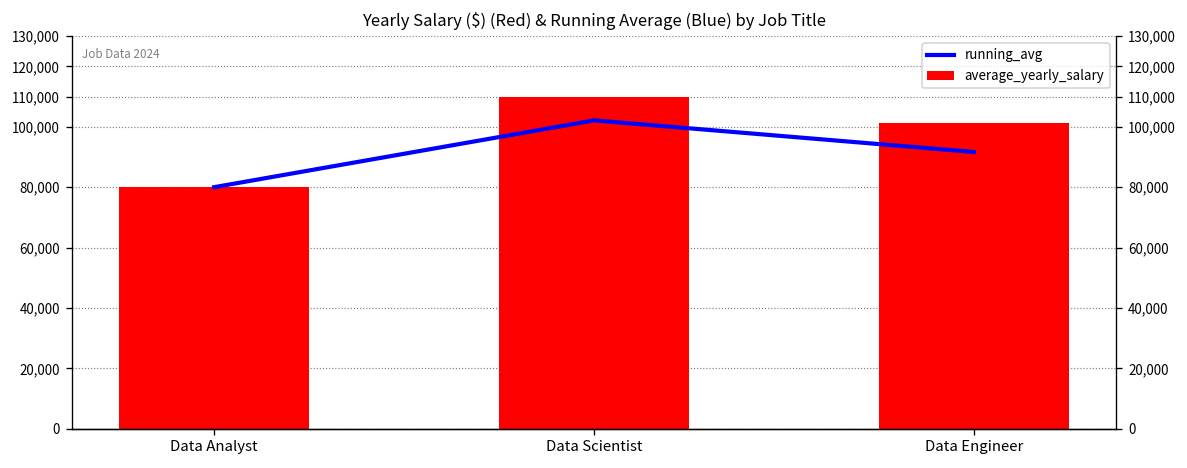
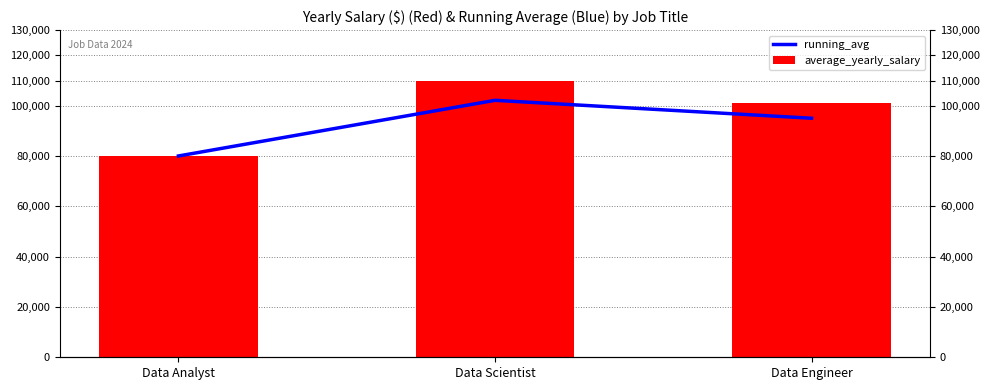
running_avg, Data Engineer: 92,000 -> 95,000
